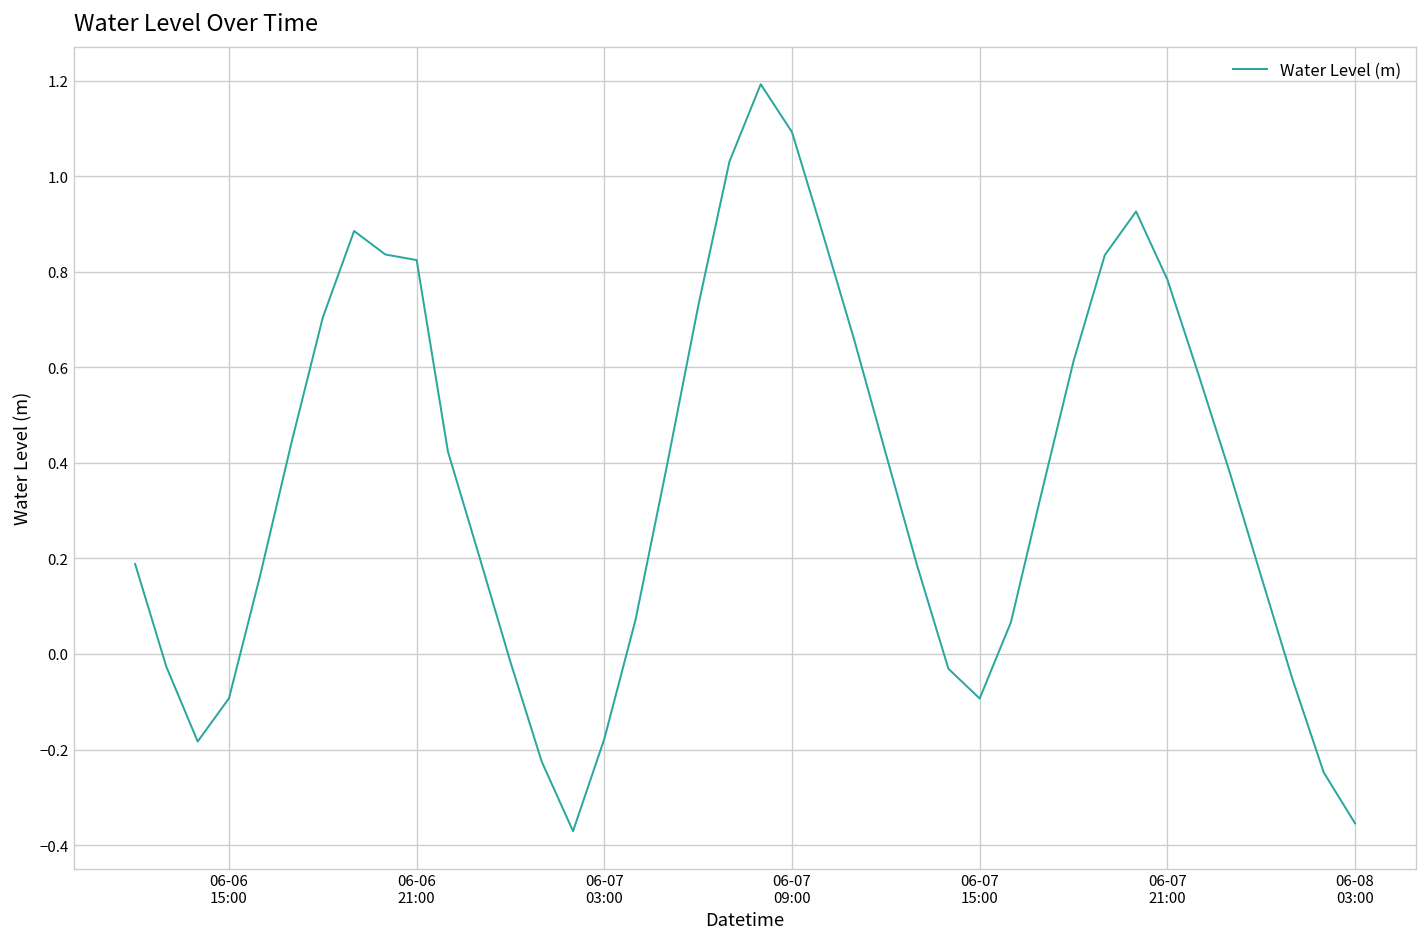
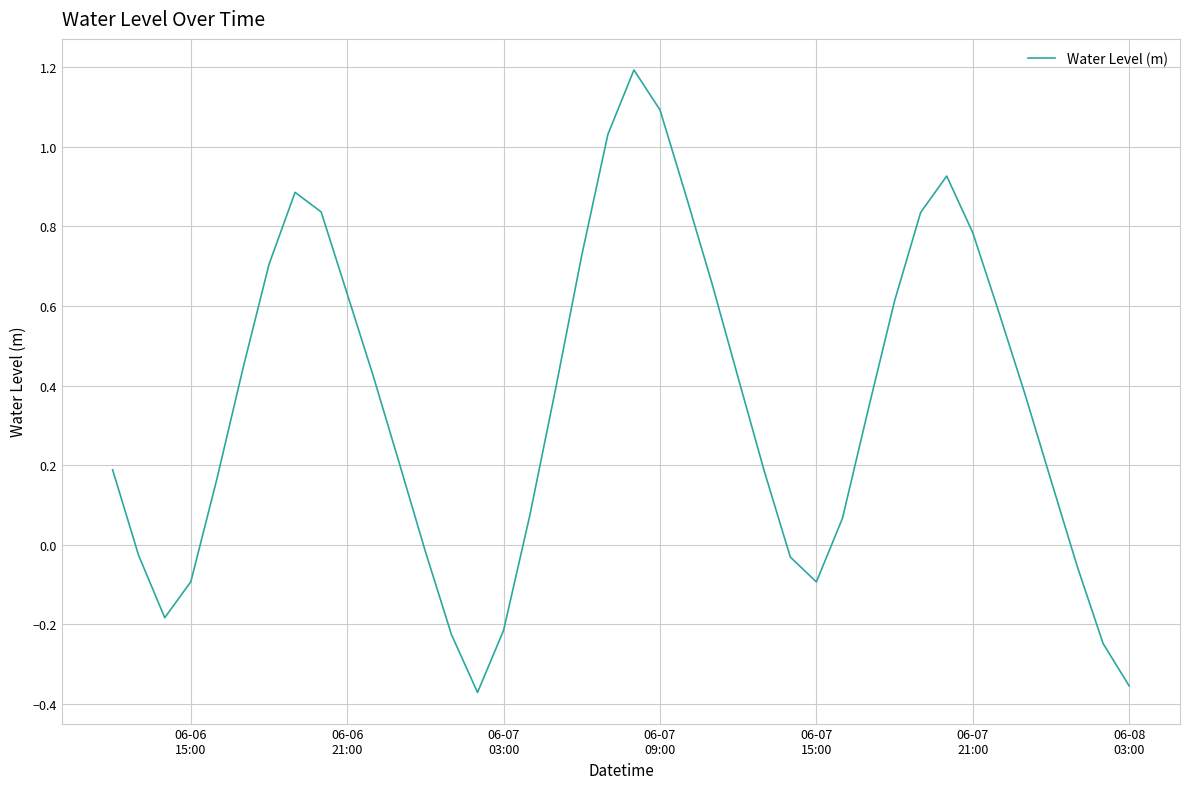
06-06 21:00: 0.82 -> 0.63
06-07 03:00: -0.18 -> -0.21
